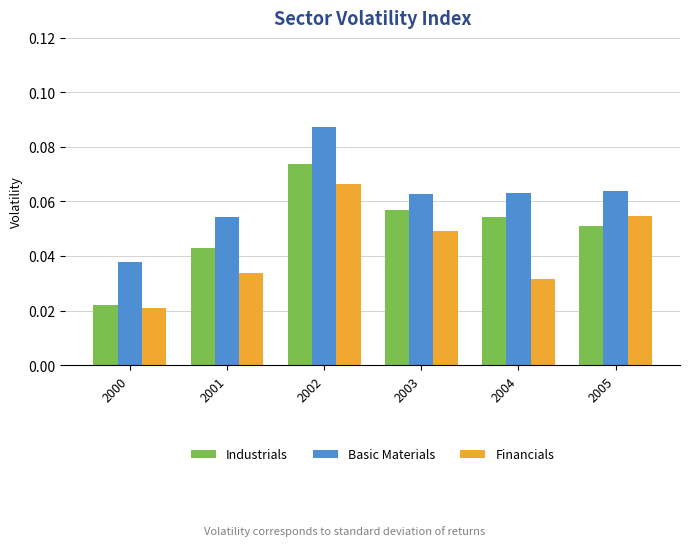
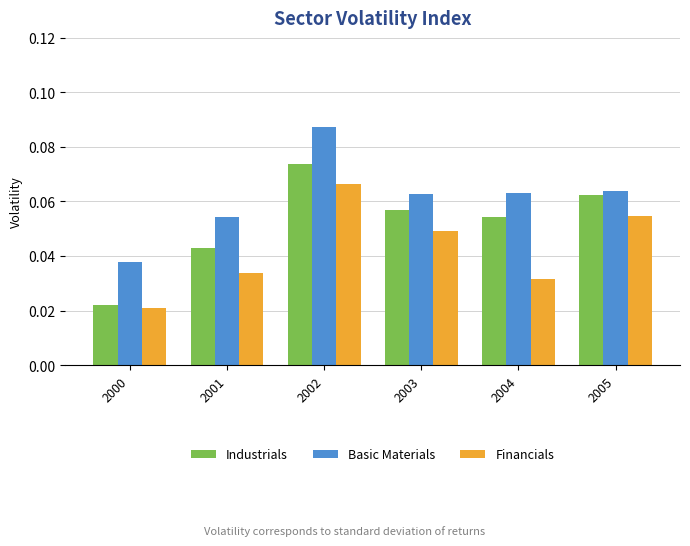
Industrials, 2005: 0.051 -> 0.062
